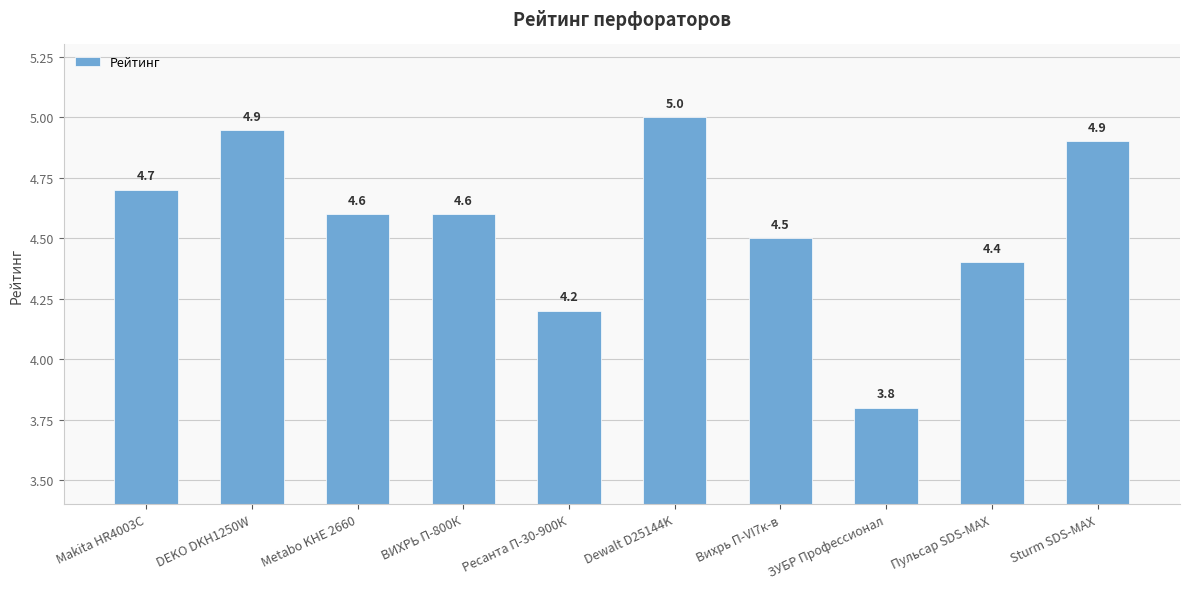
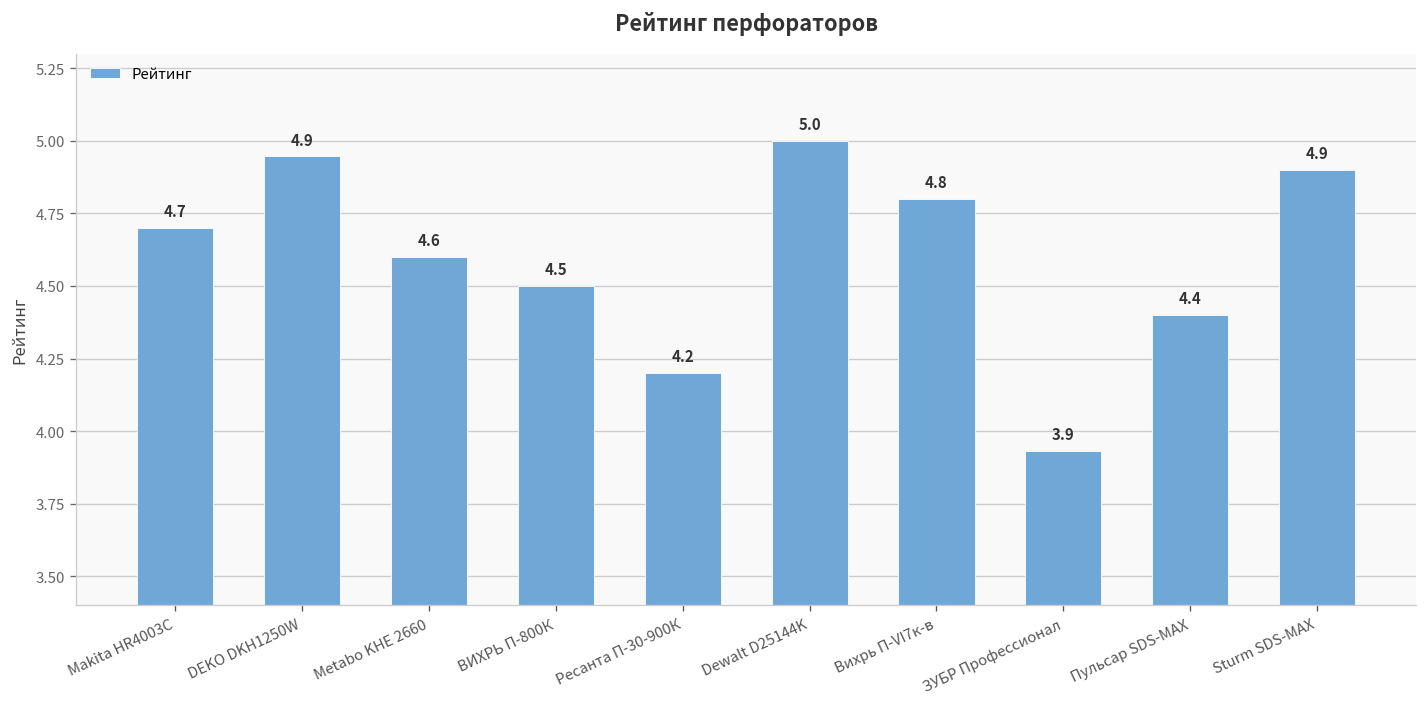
ВИХРЬ П-800К: 4.6 -> 4.5
Вихрь П-VI7к-в: 4.5 -> 4.8
ЗУБР Профессионал: 3.8 -> 3.9
